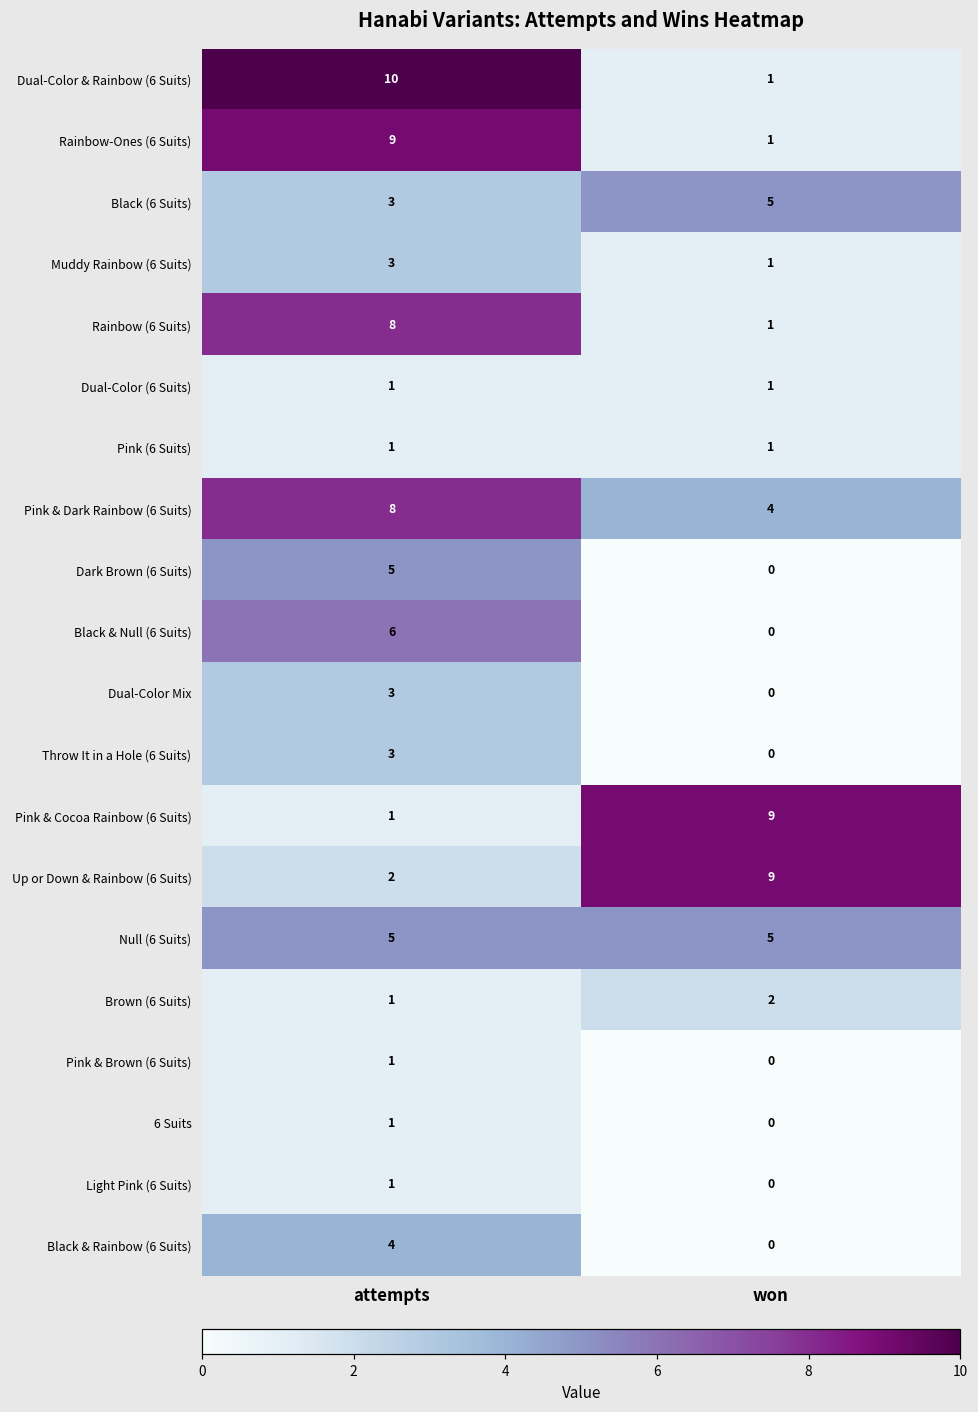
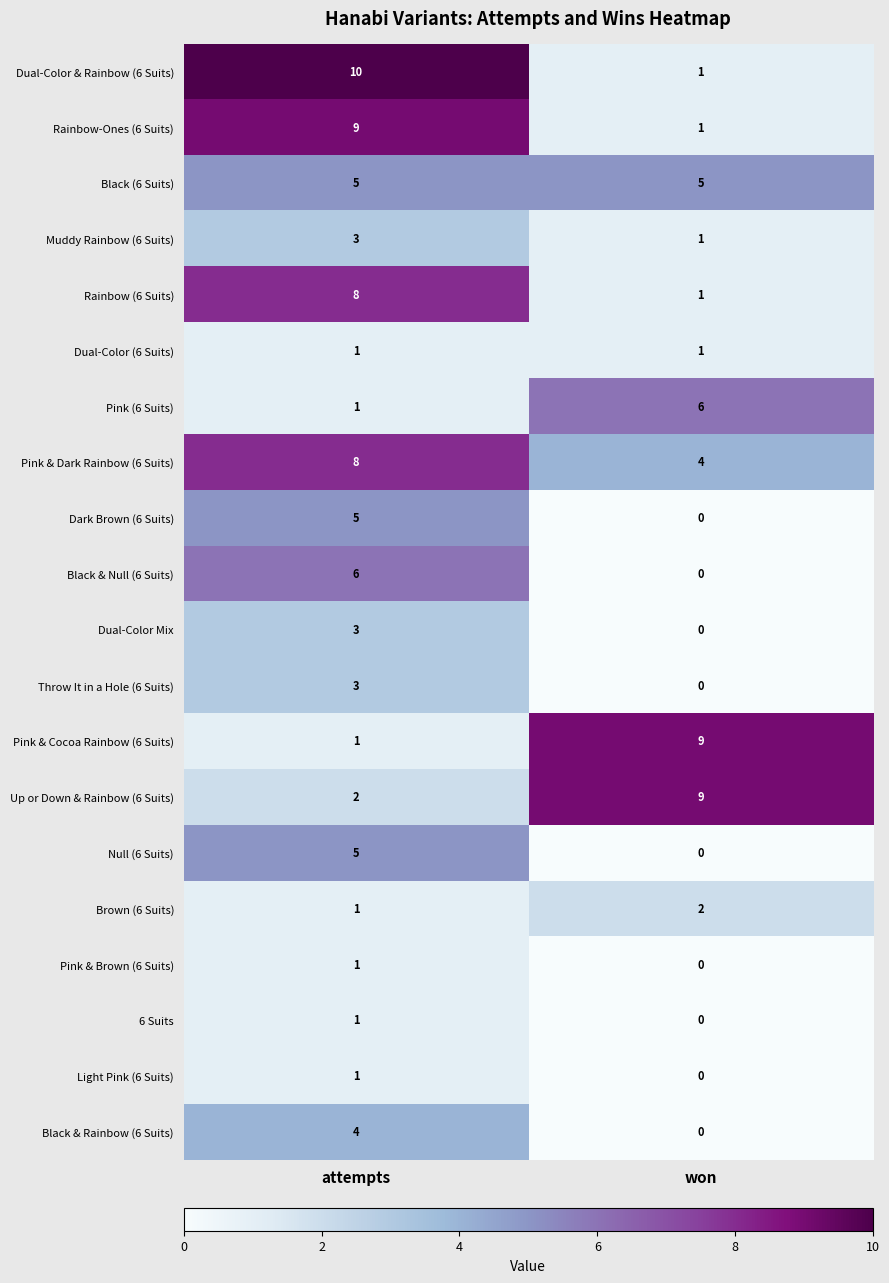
Black (6 Suits), attempts: 3 -> 5
Pink (6 Suits), won: 1 -> 6
Null (6 Suits), won: 5 -> 0
